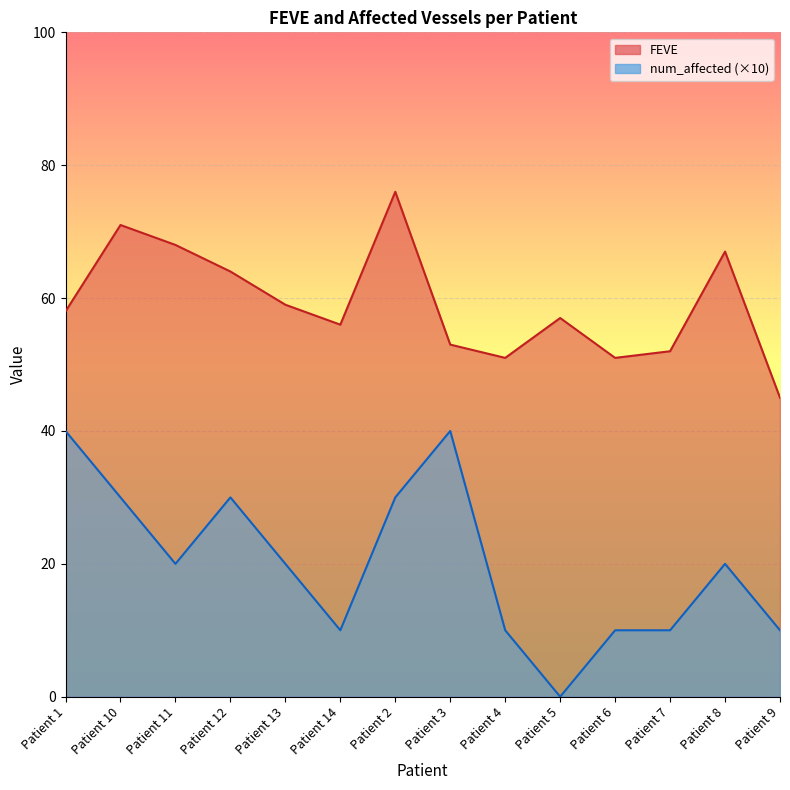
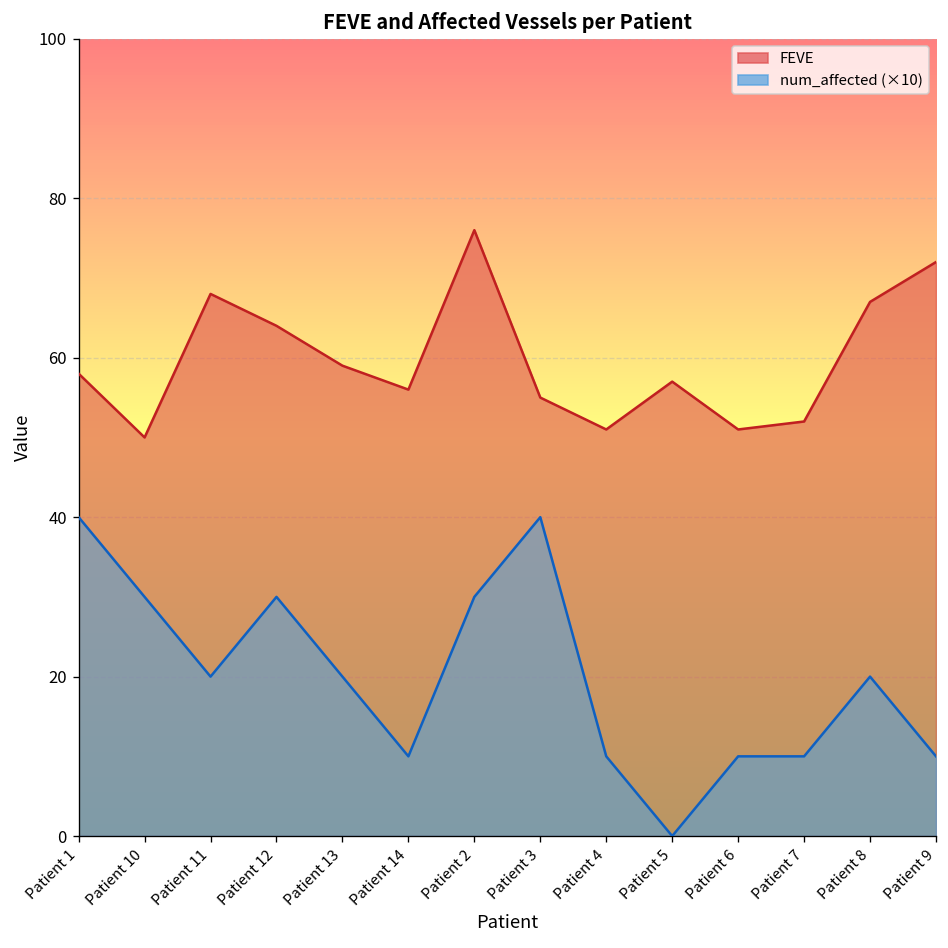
FEVE, Patient 10: 71 -> 50
FEVE, Patient 3: 53 -> 55
FEVE, Patient 9: 45 -> 72
